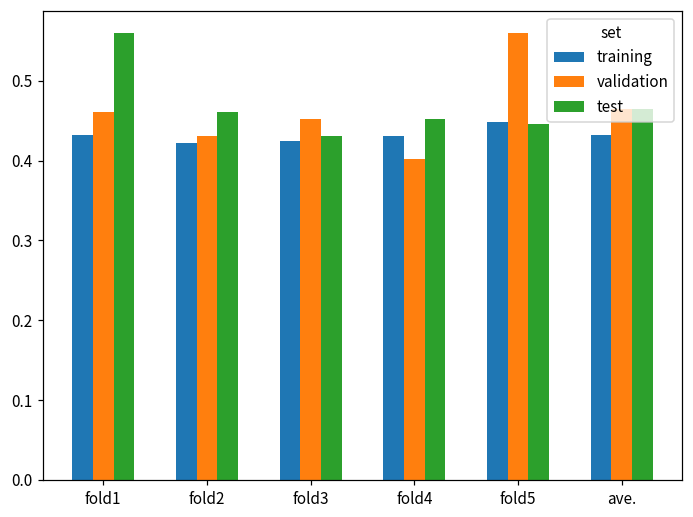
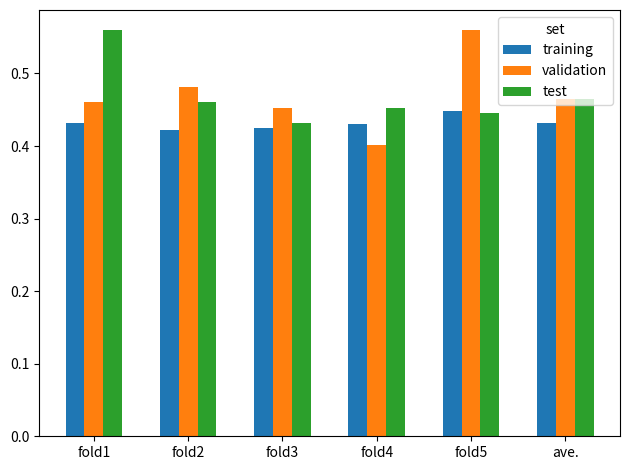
validation, fold2: 0.43 -> 0.48
